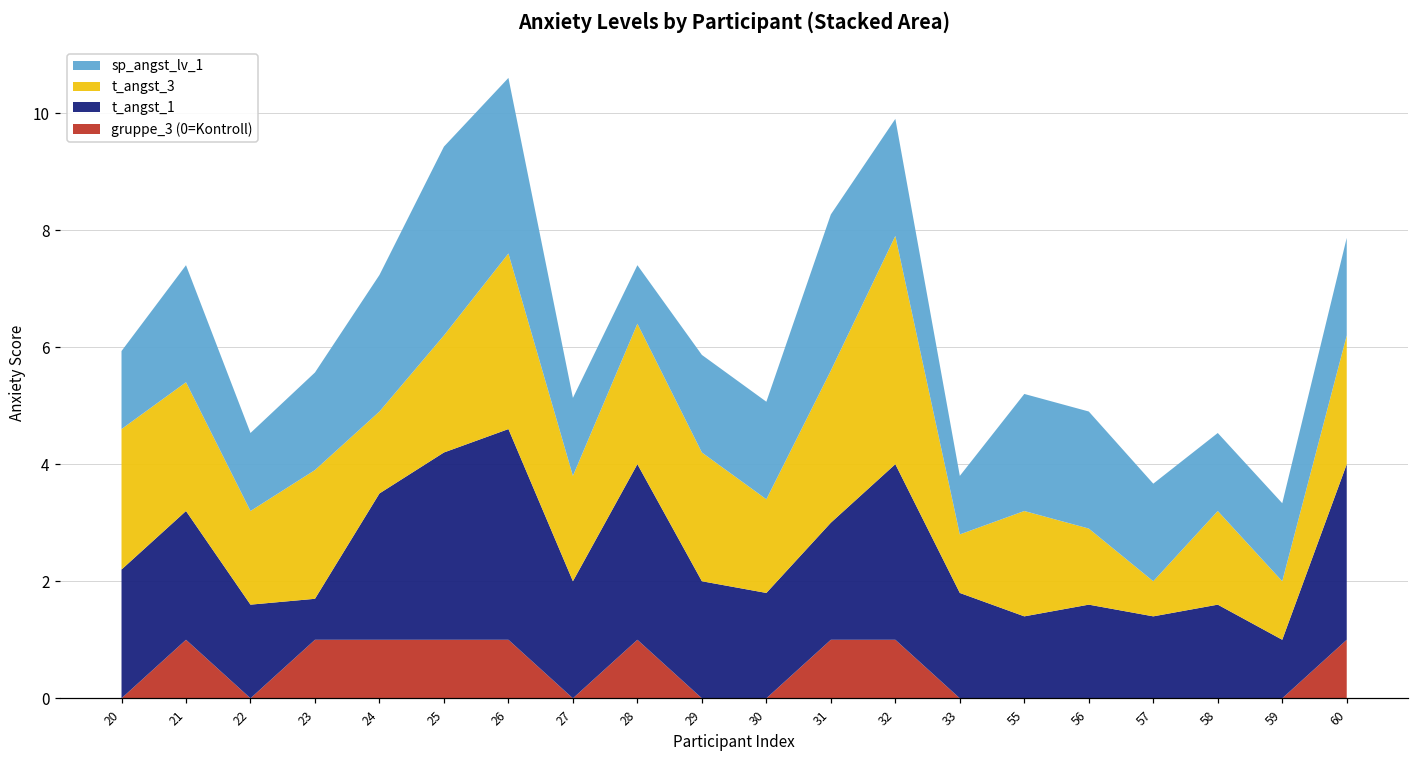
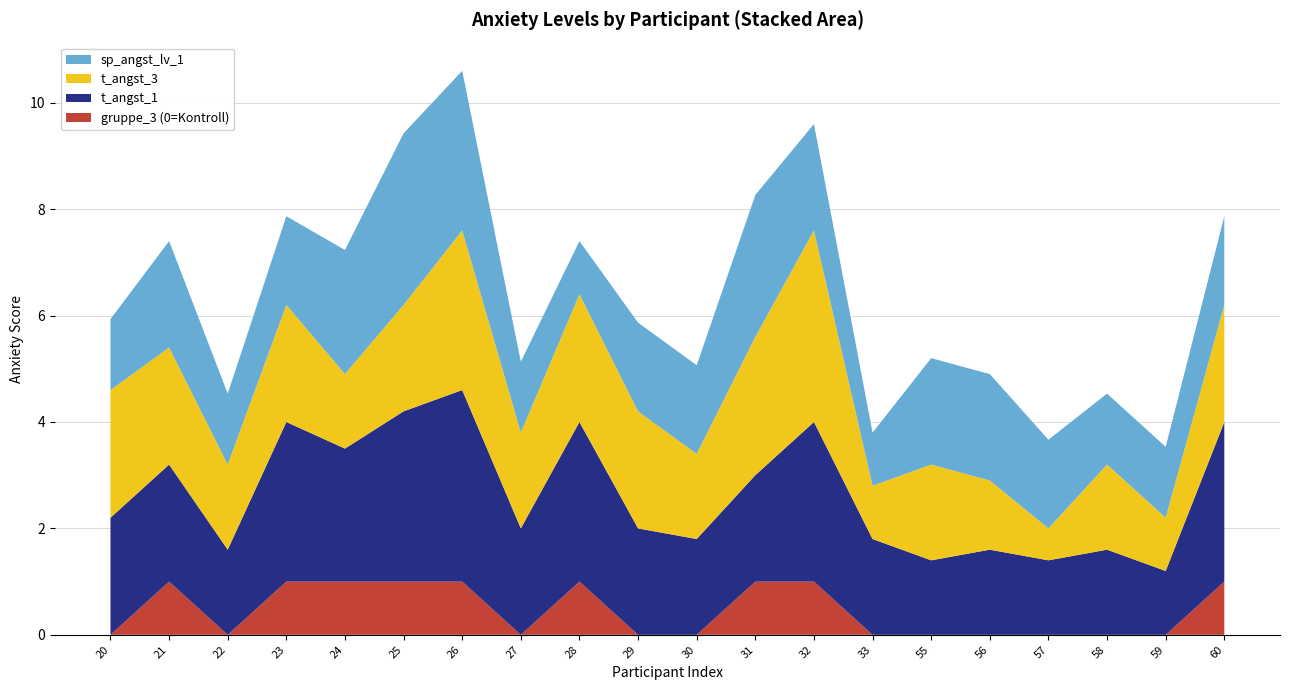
t_angst_1, 23: 0.7 -> 3.0
t_angst_3, 32: 3.9 -> 3.6
t_angst_1, 59: 1.0 -> 1.2
